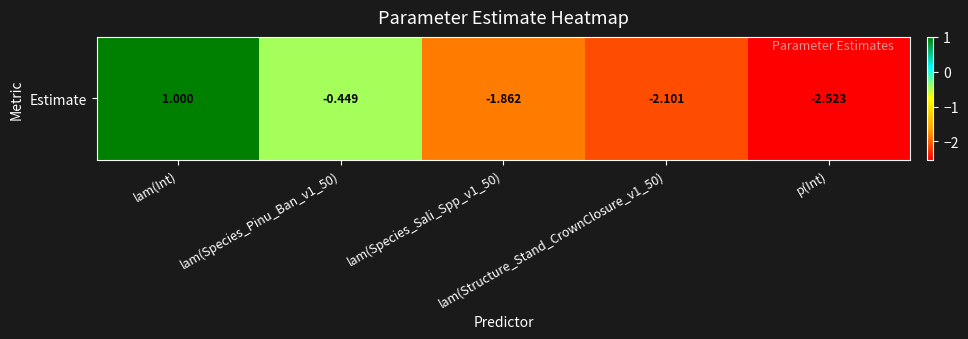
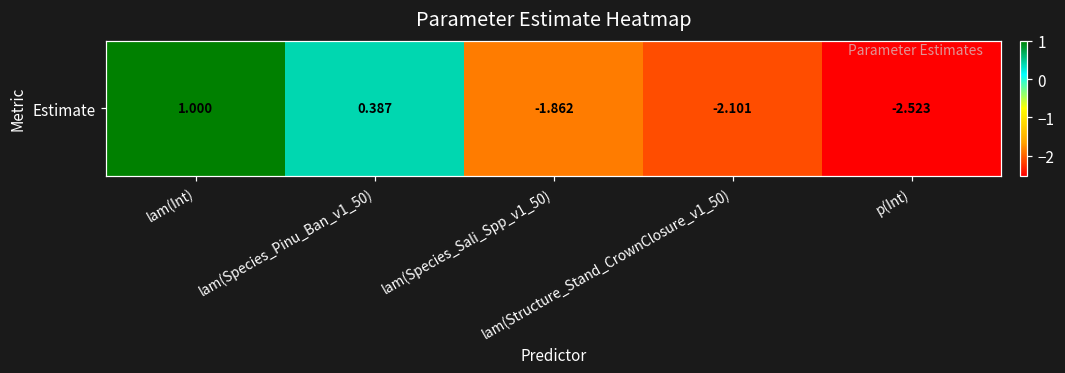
Estimate, lam(Species_Pinu_Ban_v1_50): -0.449 -> 0.387
